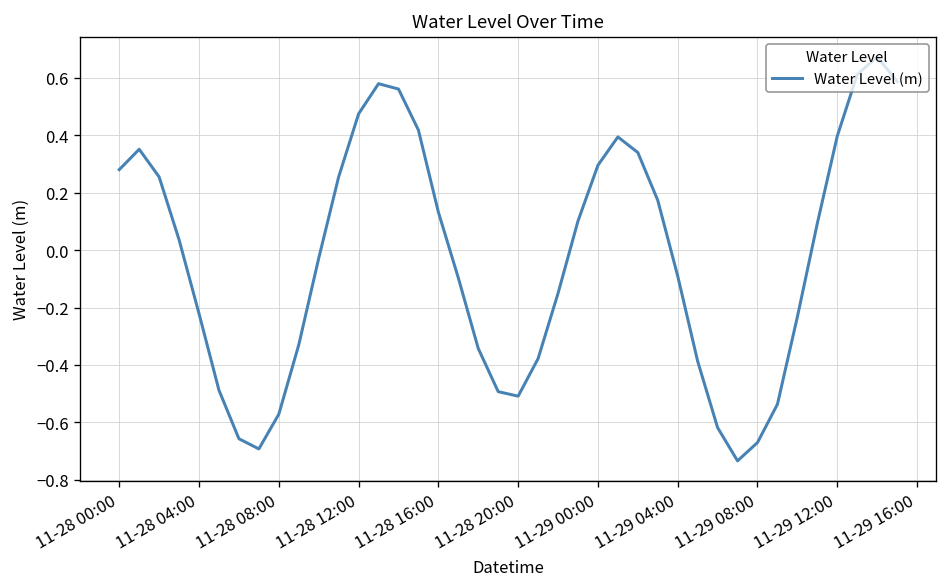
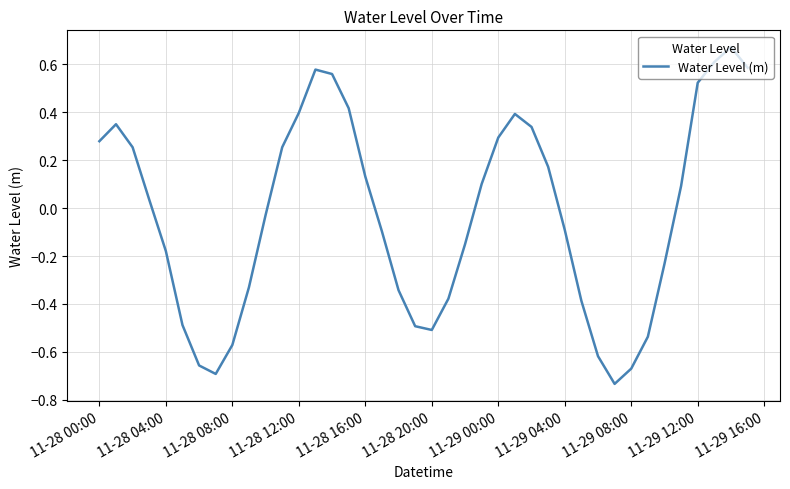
11-28 04:00: -0.22 -> -0.18
11-28 12:00: 0.47 -> 0.40
11-29 12:00: 0.40 -> 0.52
